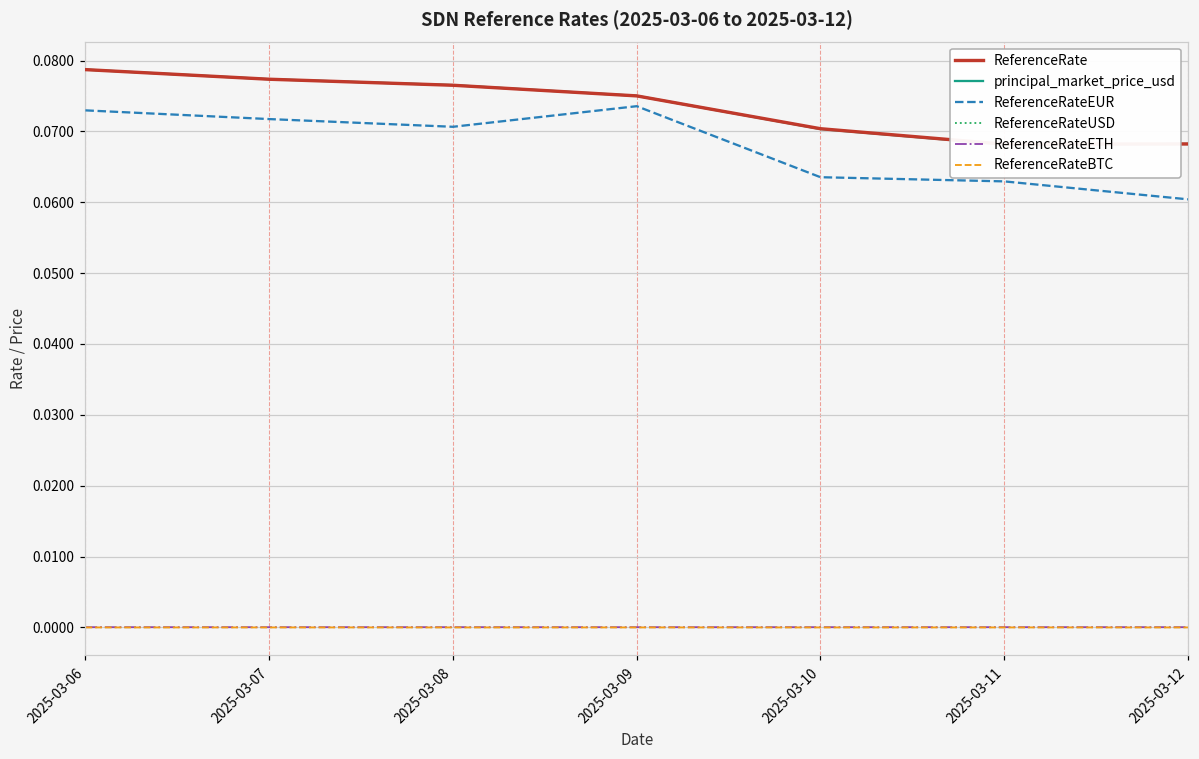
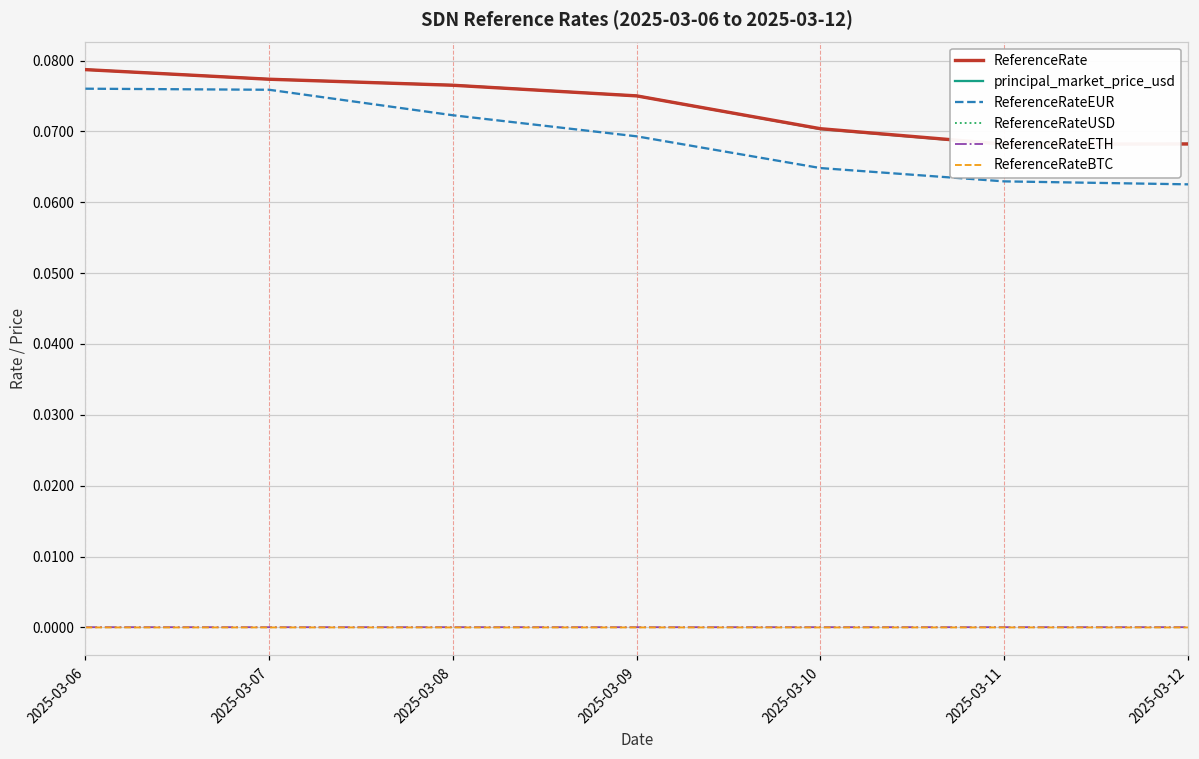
ReferenceRateEUR, 2025-03-06: 0.073 -> 0.076
ReferenceRateEUR, 2025-03-07: 0.072 -> 0.076
ReferenceRateEUR, 2025-03-08: 0.071 -> 0.072
ReferenceRateEUR, 2025-03-09: 0.074 -> 0.069
ReferenceRateEUR, 2025-03-10: 0.064 -> 0.065
ReferenceRateEUR, 2025-03-12: 0.060 -> 0.063
